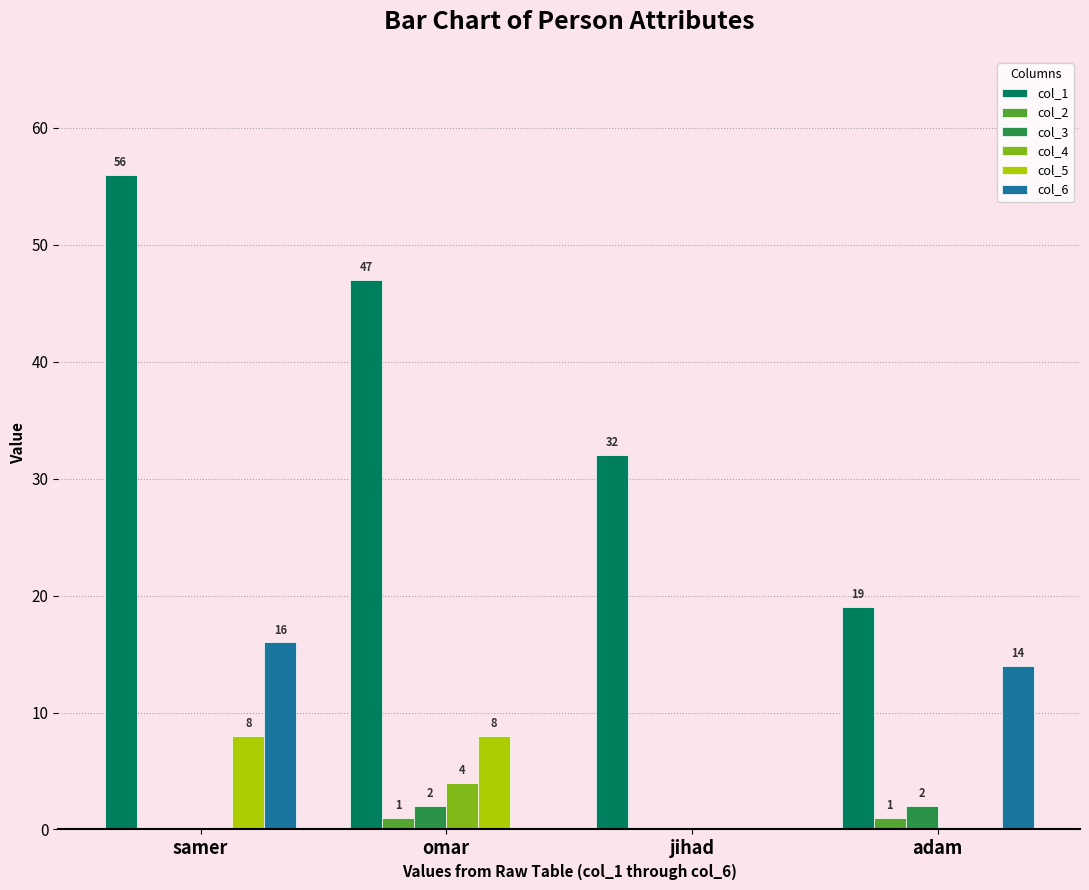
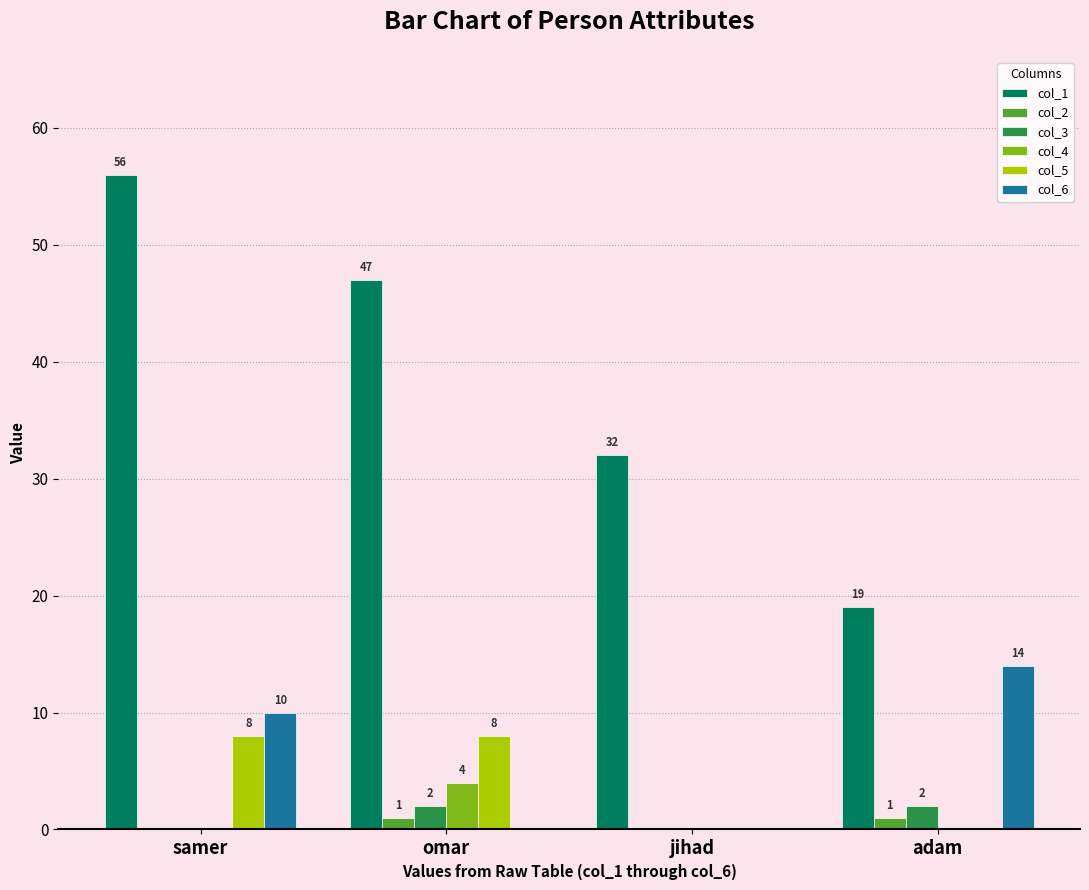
col_6, samer: 16 -> 10
